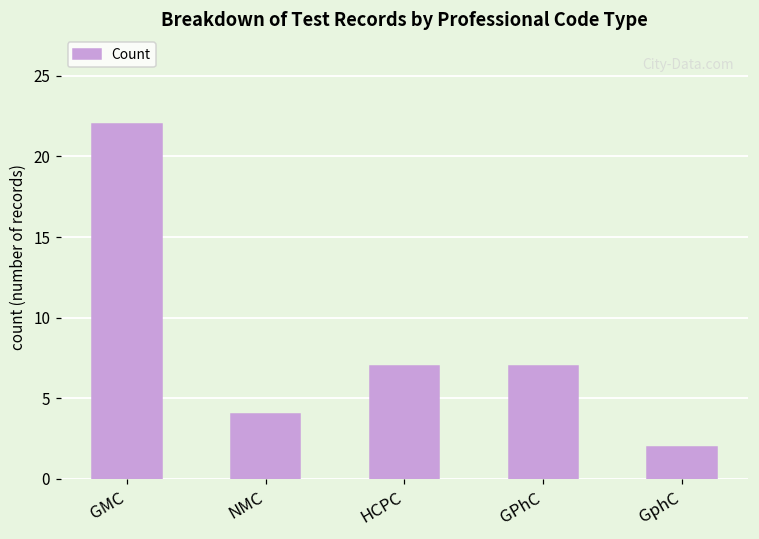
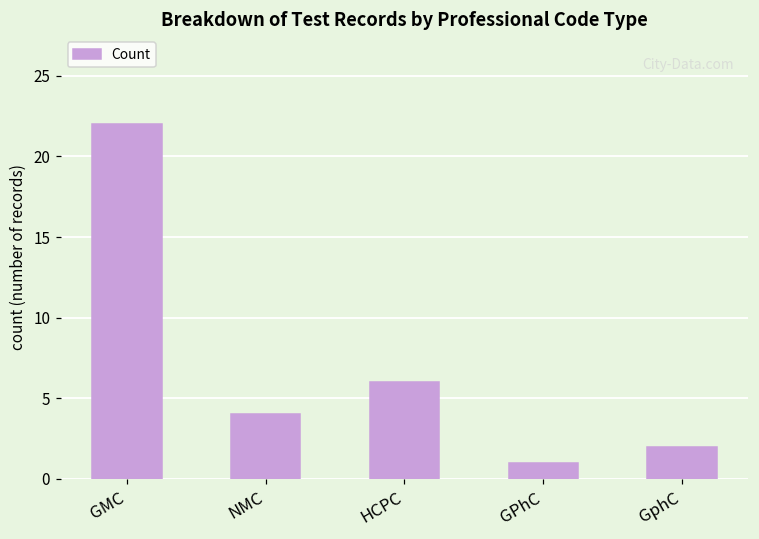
HCPC: 7 -> 6
GPhC: 7 -> 1
